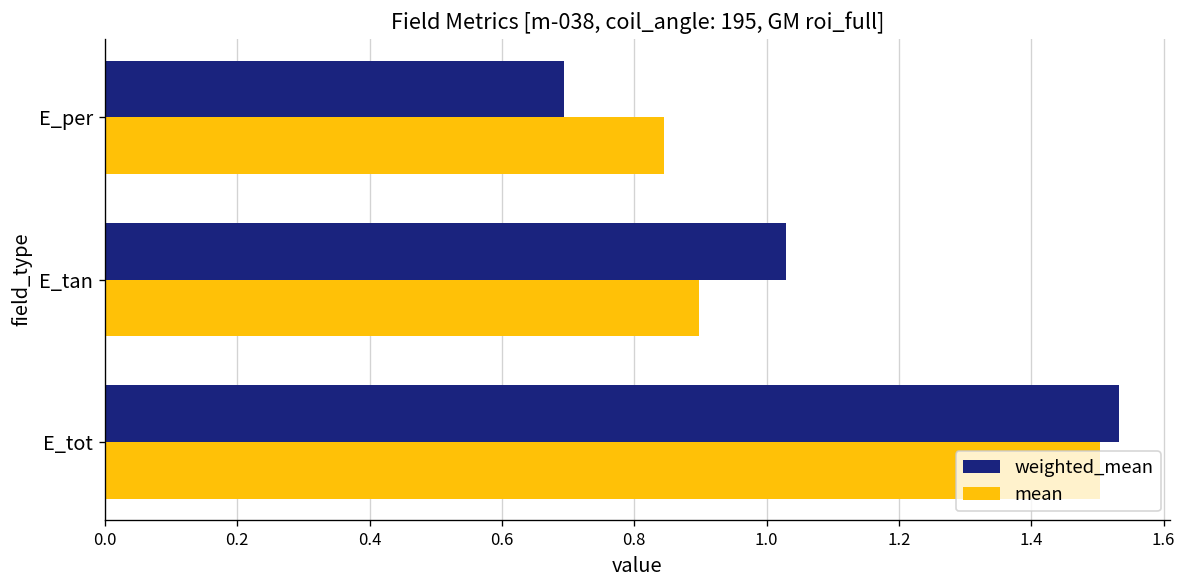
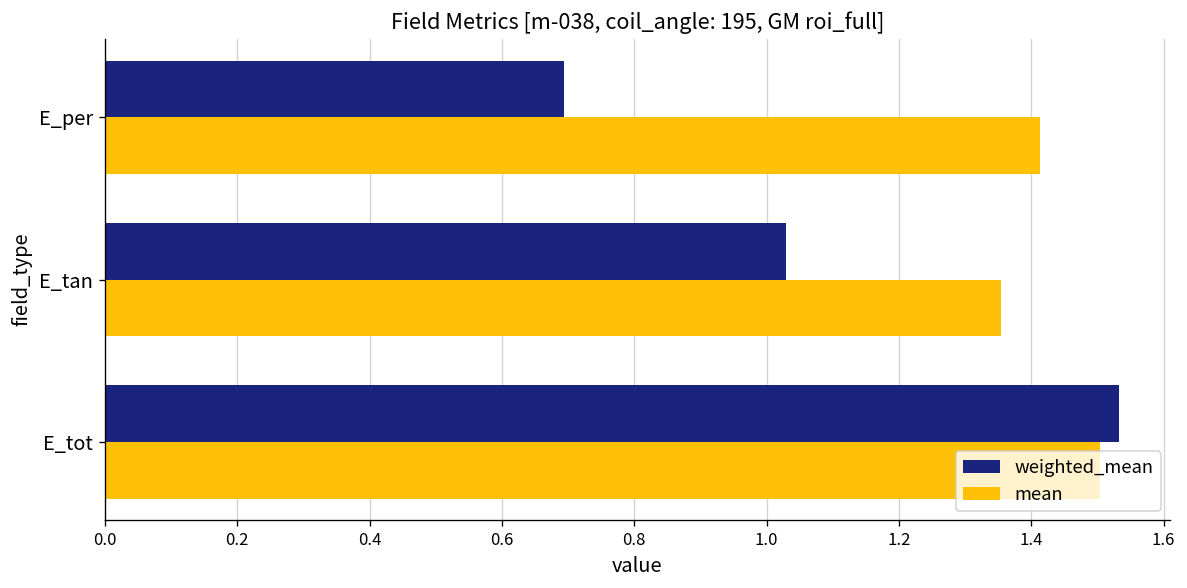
mean, E_per: 0.85 -> 1.41
mean, E_tan: 0.90 -> 1.35
